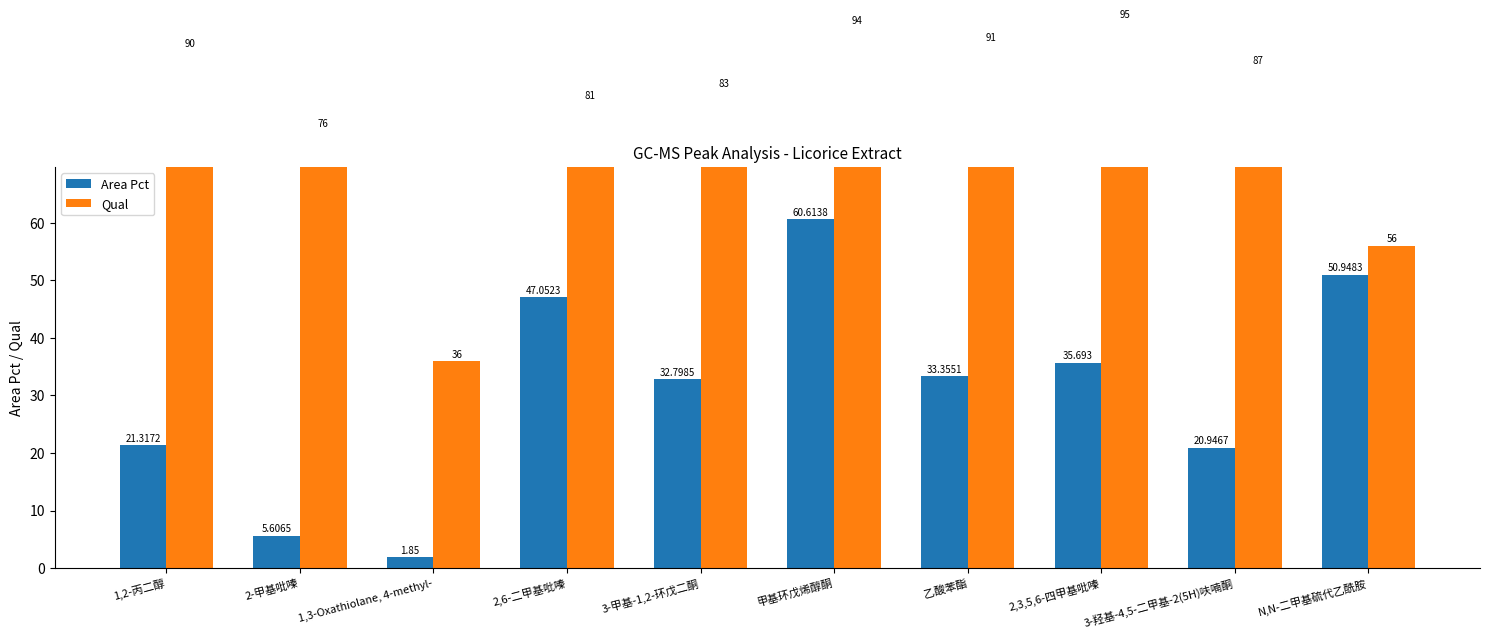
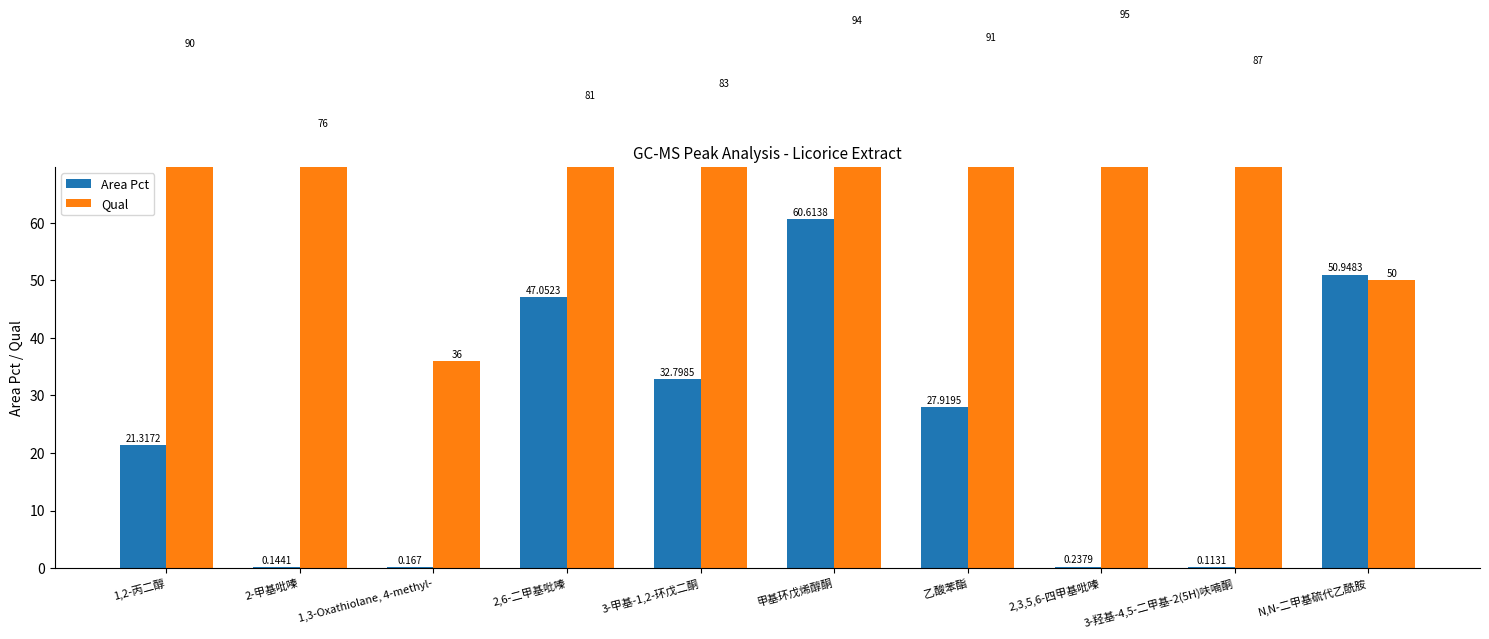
Area Pct, 2-甲基吡嗪: 5.6065 -> 0.1441
Area Pct, 1,3-Oxathiolane, 4-methyl-: 1.85 -> 0.167
Area Pct, 乙酸苯酯: 33.3551 -> 27.9195
Area Pct, 2,3,5,6-四甲基吡嗪: 35.693 -> 0.2379
Area Pct, 3-羟基-4,5-二甲基-2(5H)呋喃酮: 20.9467 -> 0.1131
Qual, N,N-二甲基硫代乙酰胺: 56 -> 50
